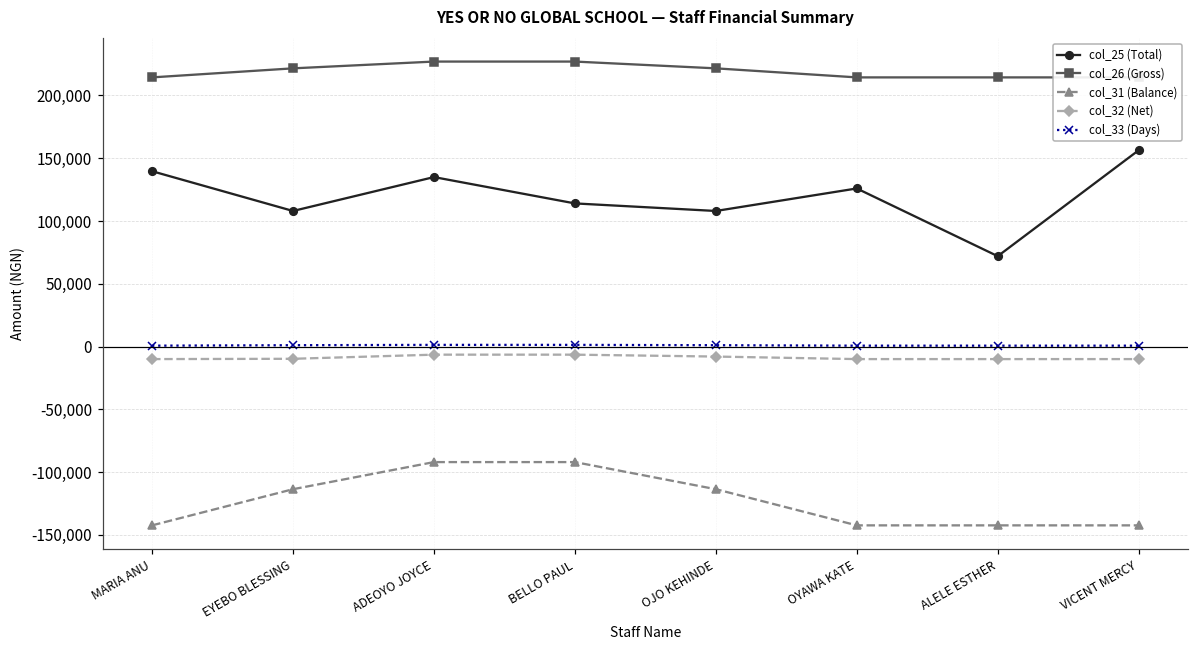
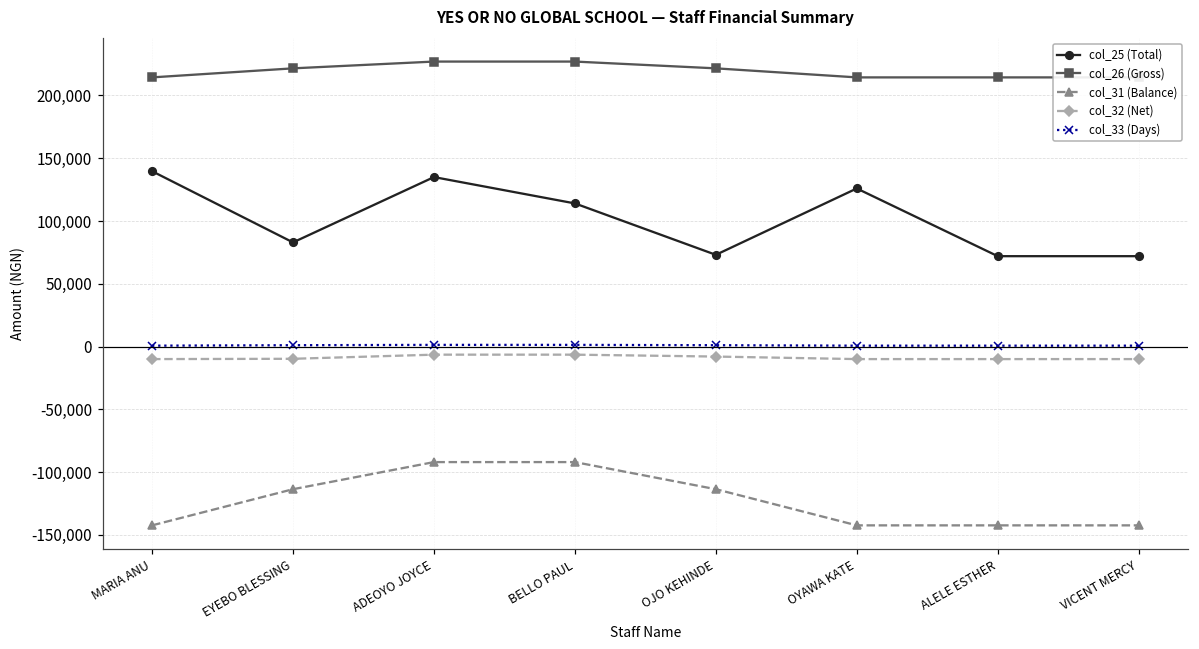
col_25 (Total), EYEBO BLESSING: 108,000 -> 83,000
col_25 (Total), OJO KEHINDE: 108,000 -> 73,000
col_25 (Total), VICENT MERCY: 156,000 -> 72,000
